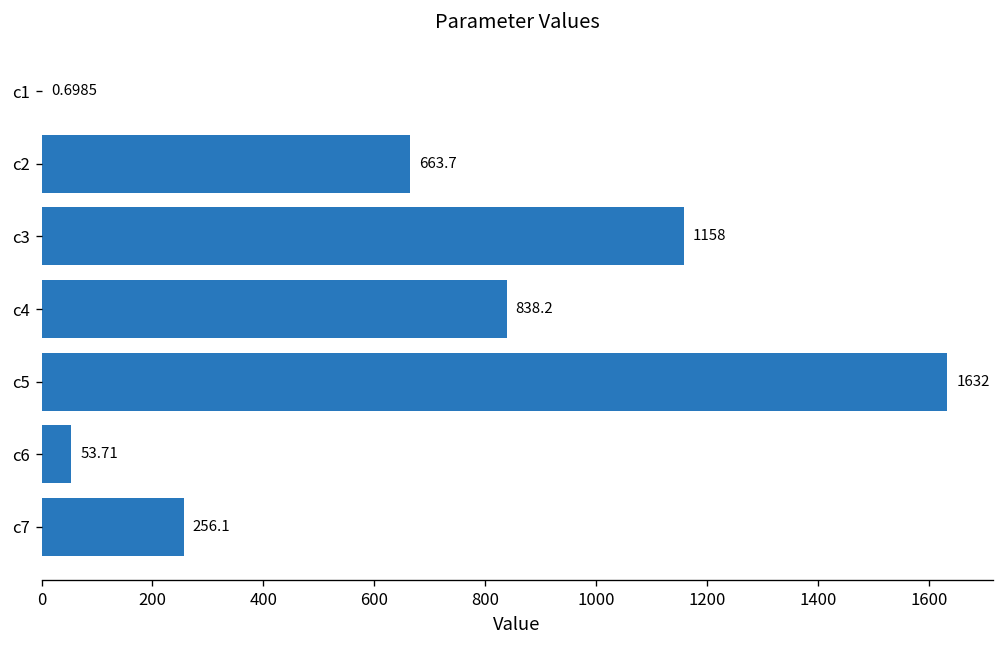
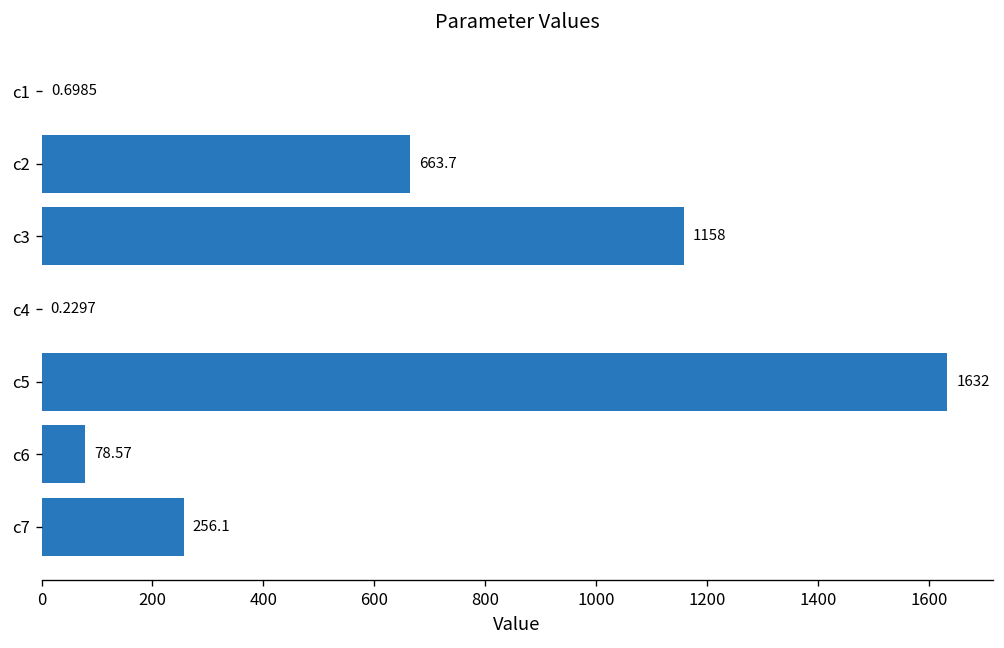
c4: 838.2 -> 0.2297
c6: 53.71 -> 78.57
